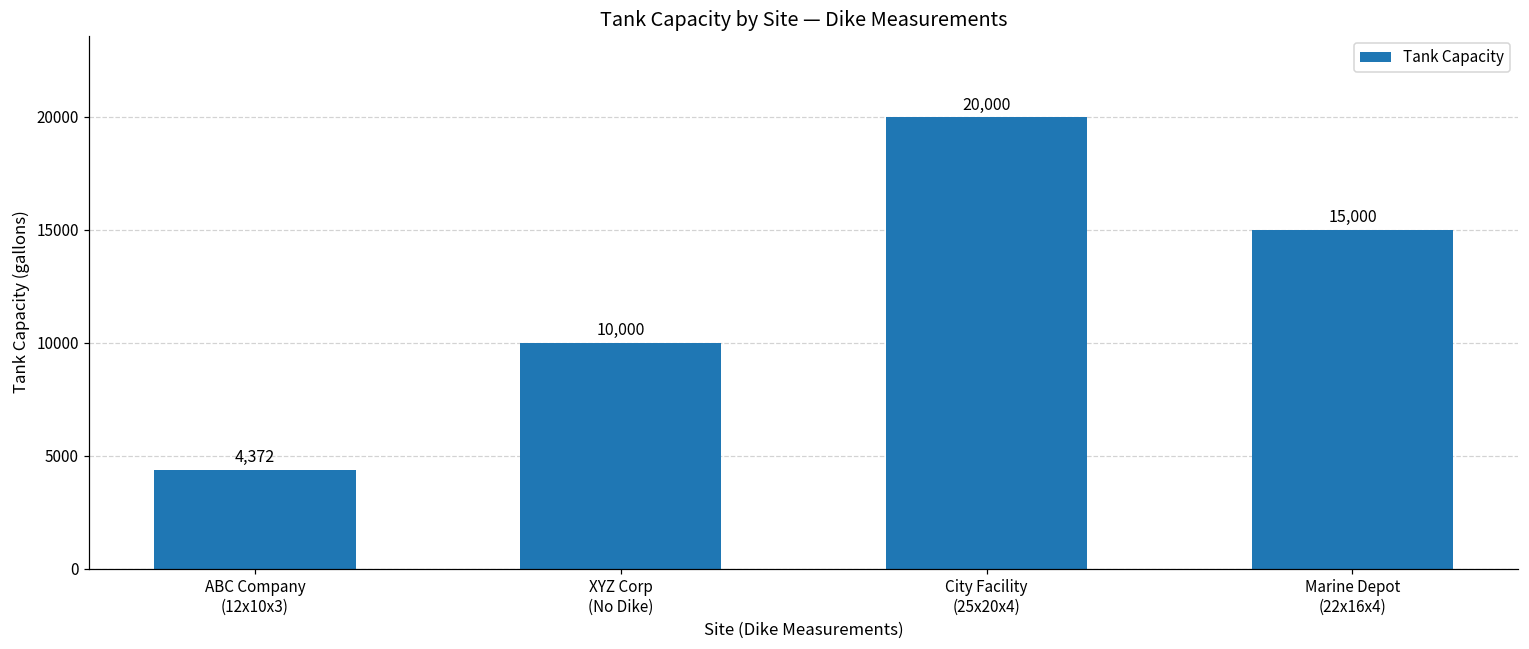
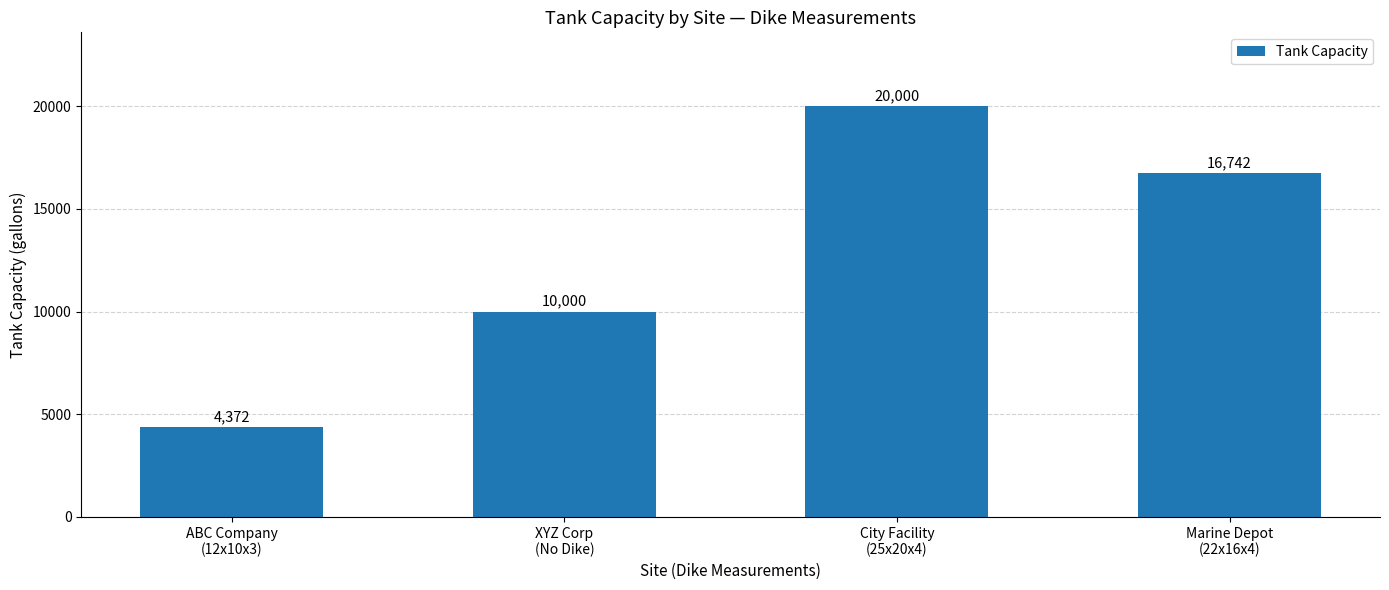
Marine Depot (22x16x4): 15,000 -> 16,742
